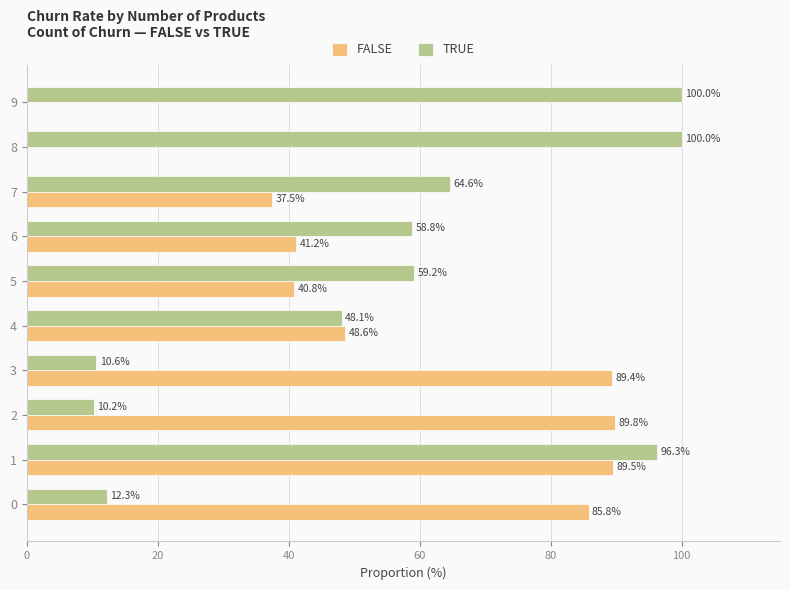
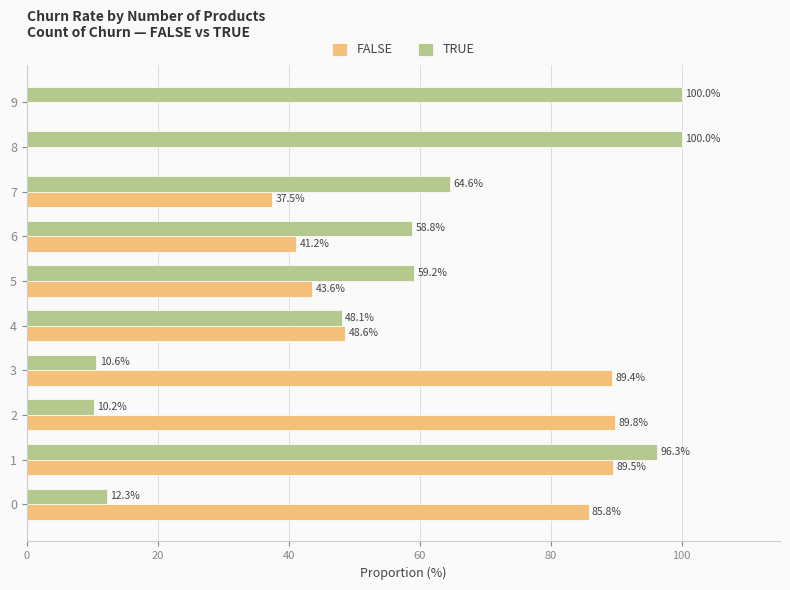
FALSE, 5: 40.8% -> 43.6%
